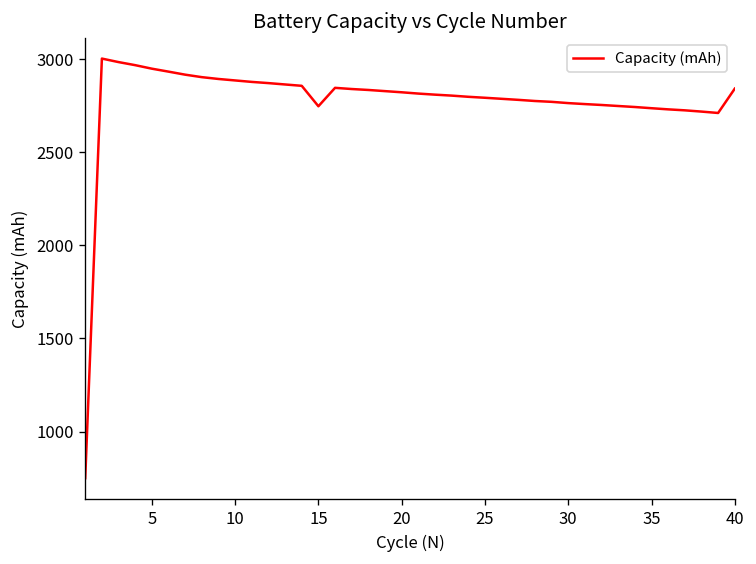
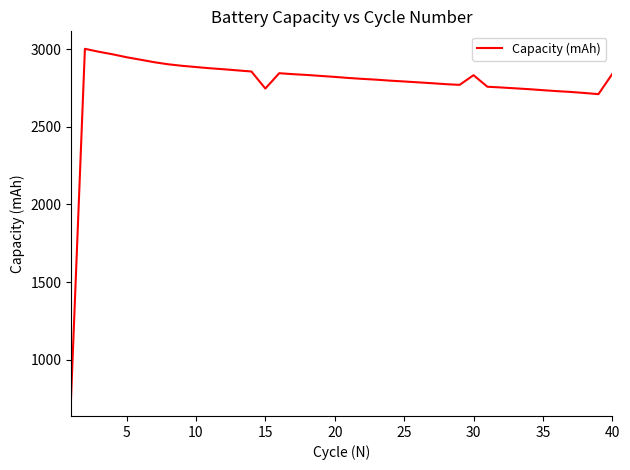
30: 2760 -> 2830
